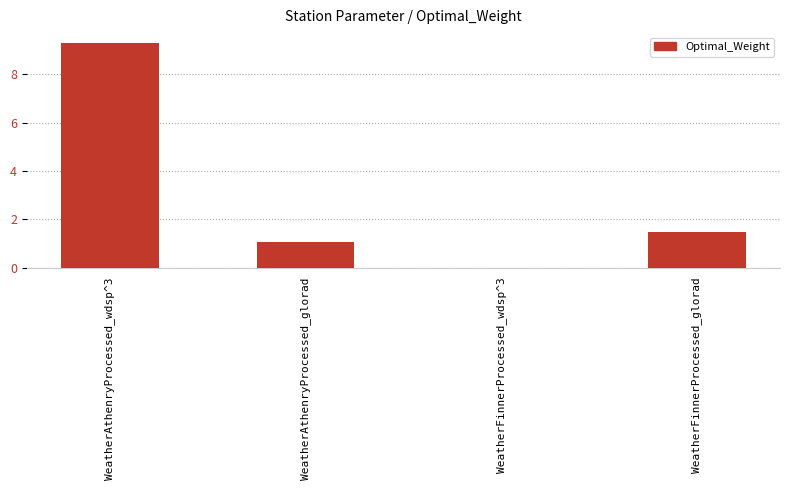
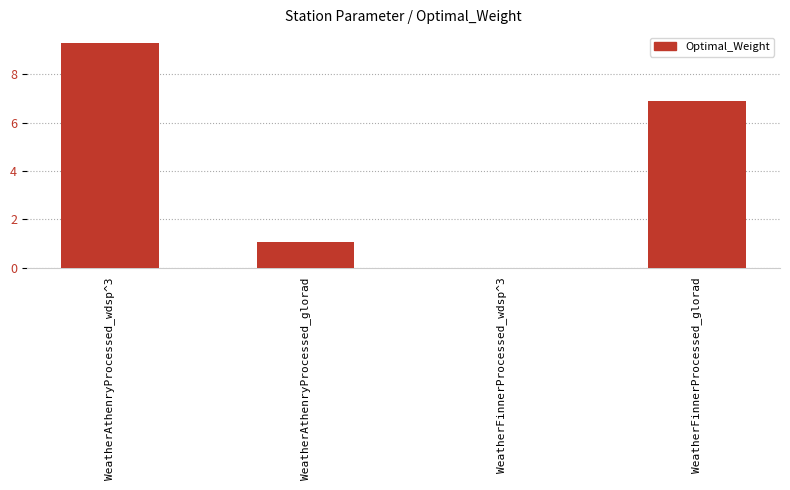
WeatherFinnerProcessed_glorad: 1.5 -> 6.9
